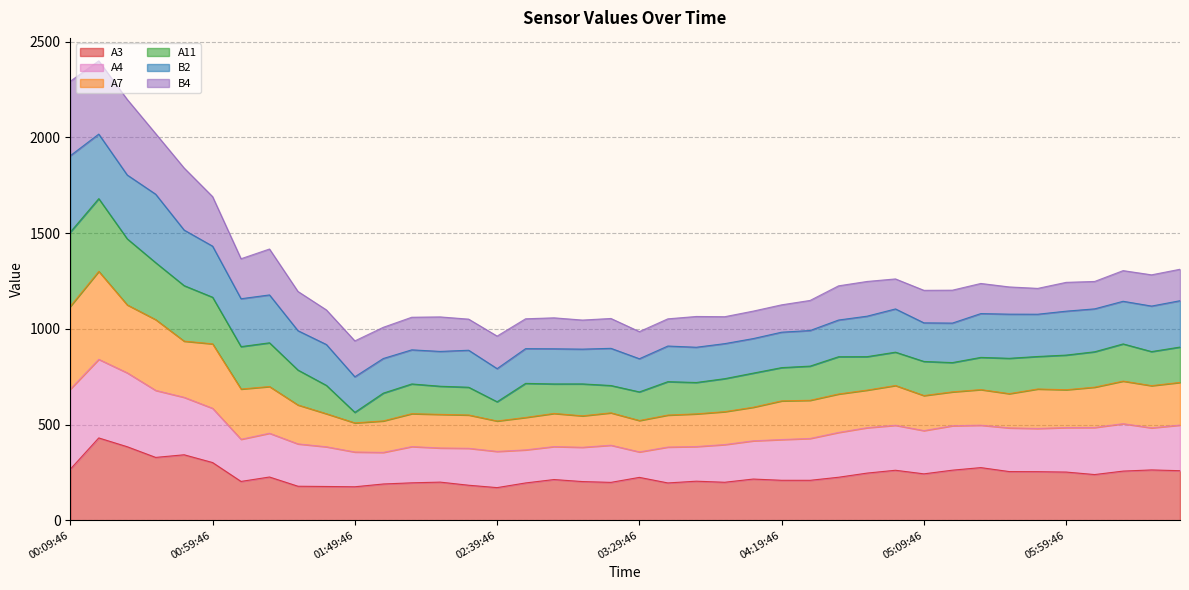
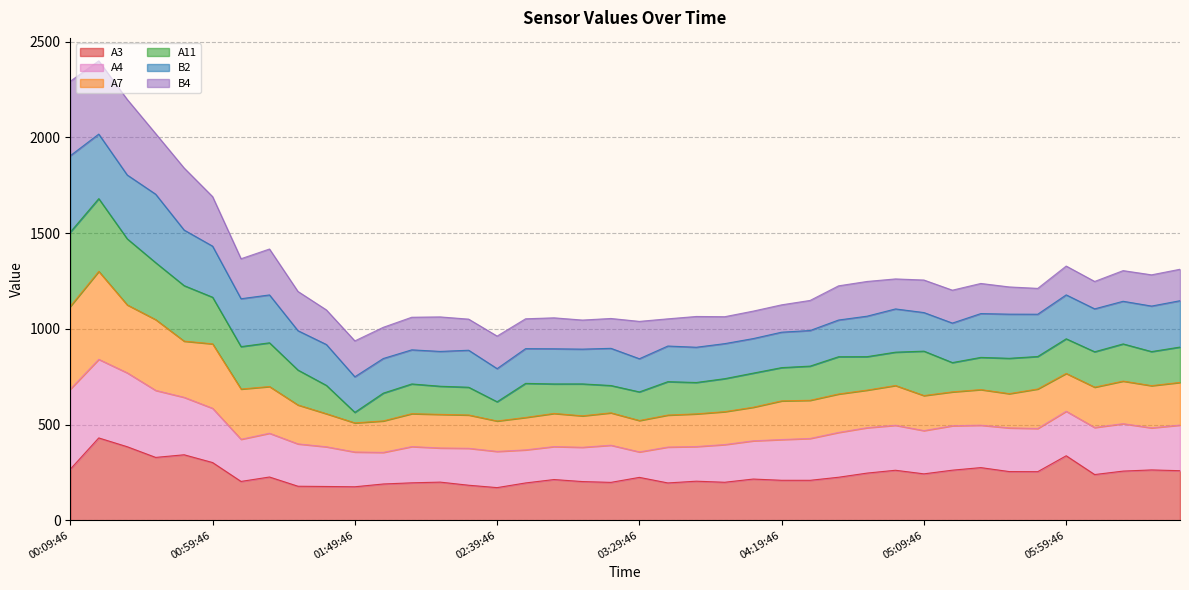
B4, 03:29:46: 140 -> 200
A11, 05:09:46: 180 -> 230
A3, 05:59:46: 250 -> 340
